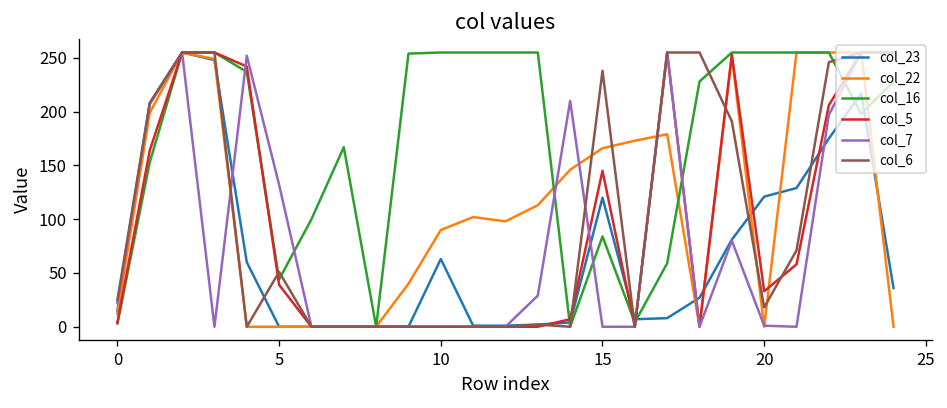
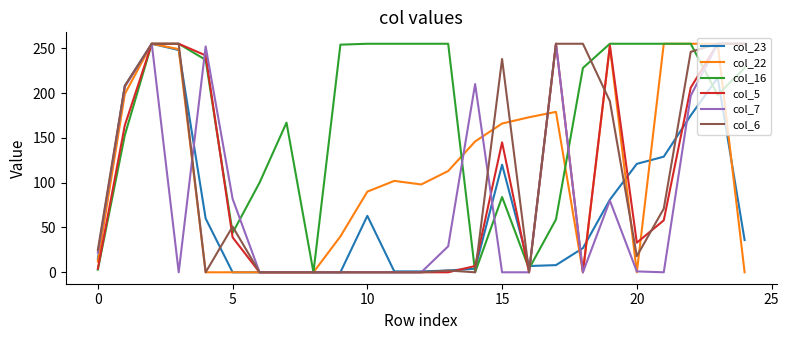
col_7, 5: 130 -> 80
